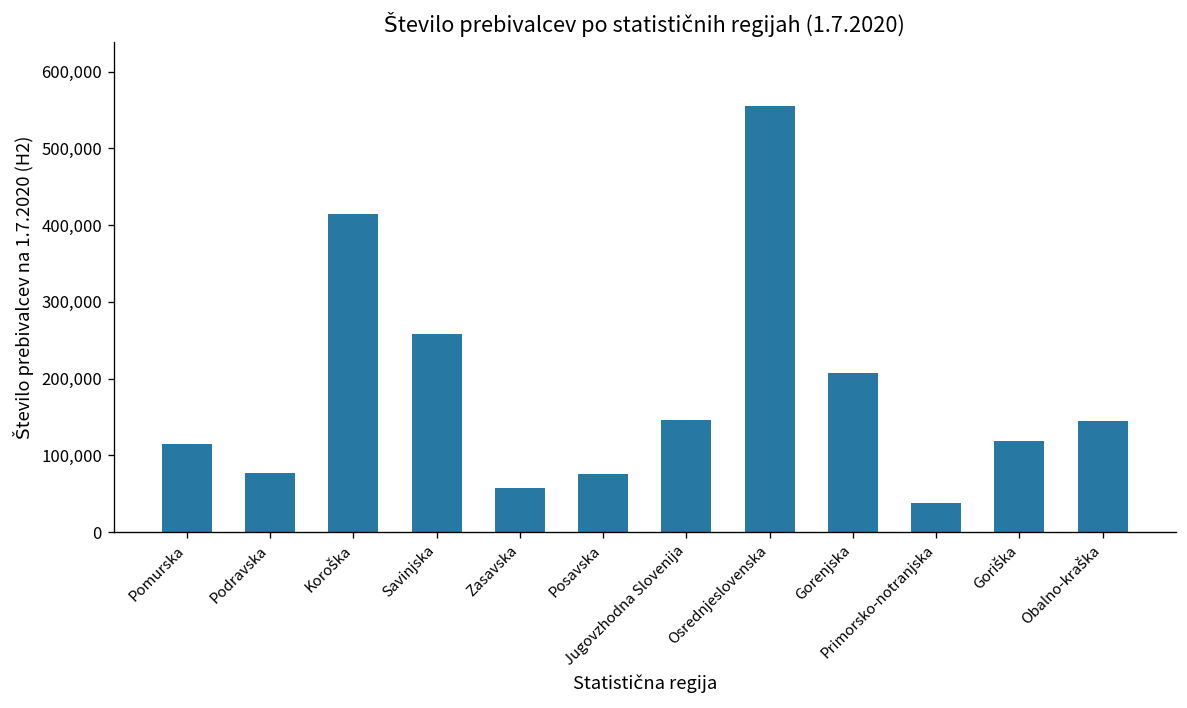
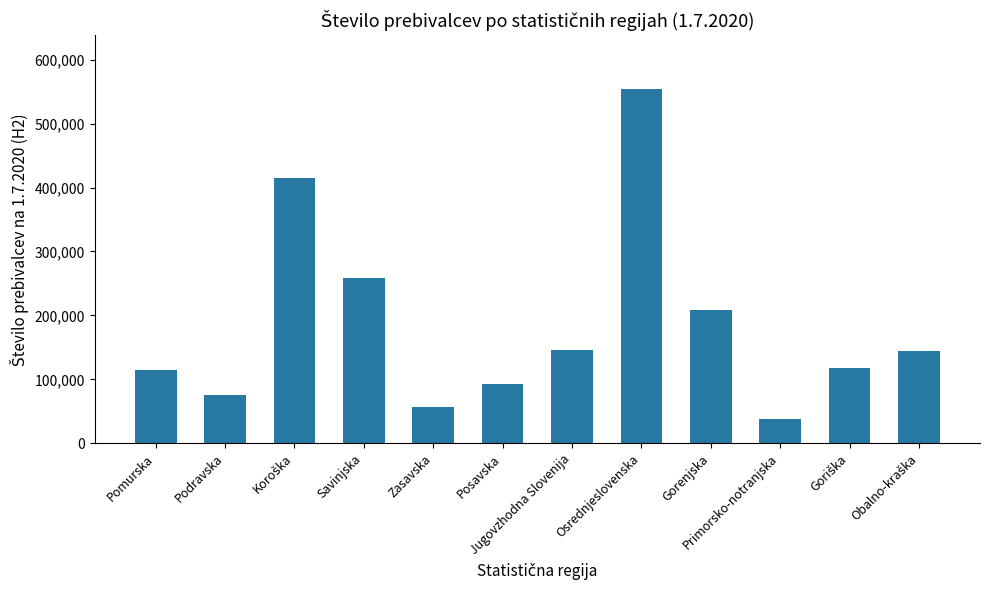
Posavska: 80,000 -> 90,000
